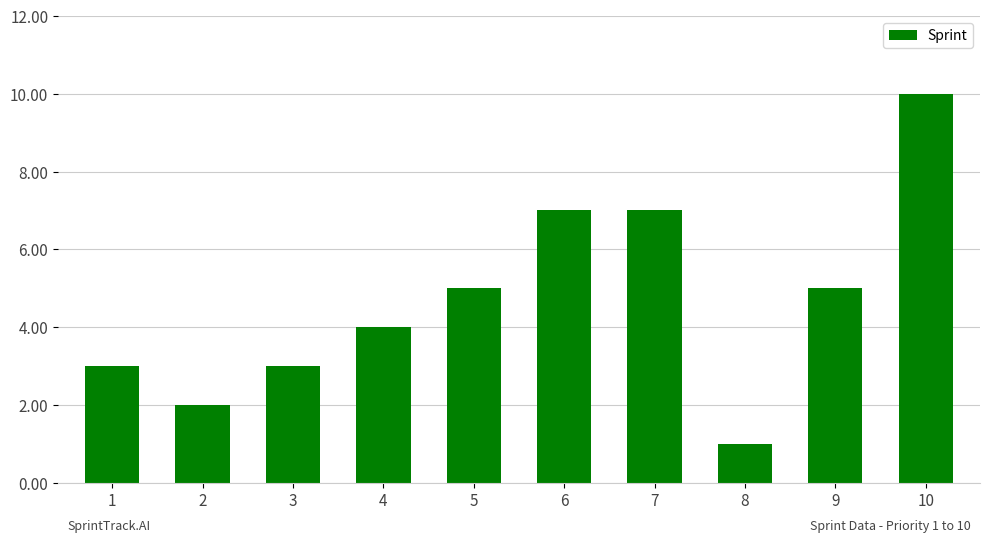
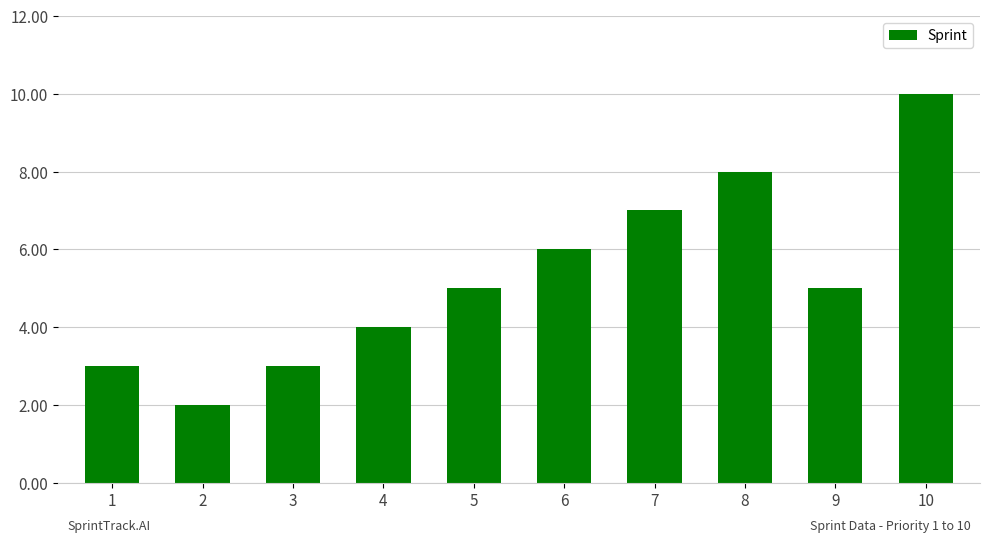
6: 7 -> 6
8: 1 -> 8
